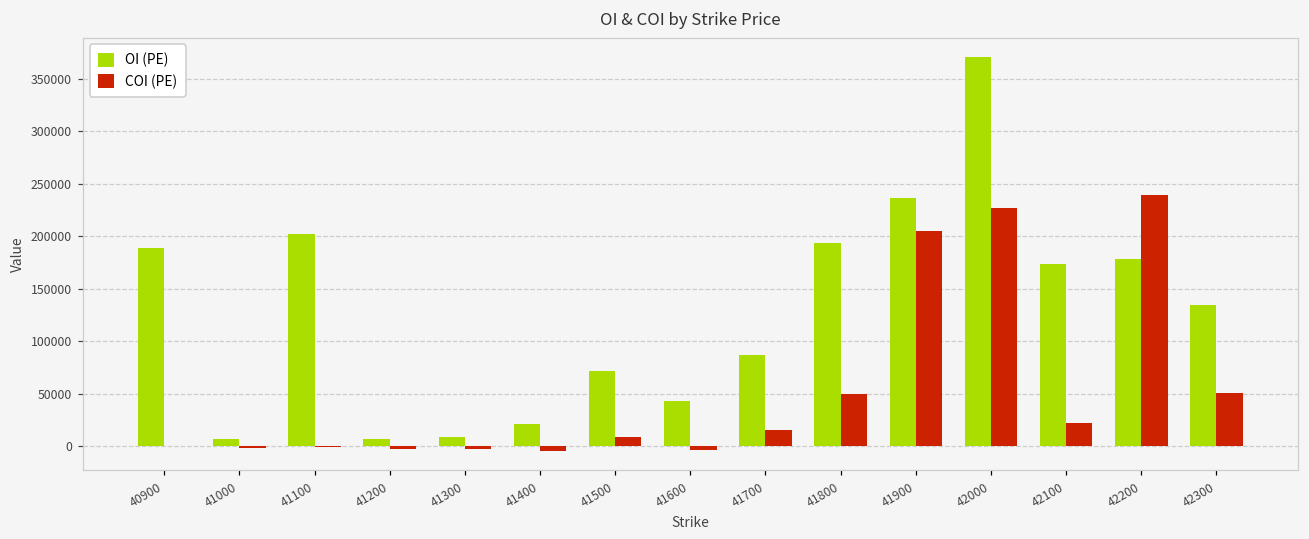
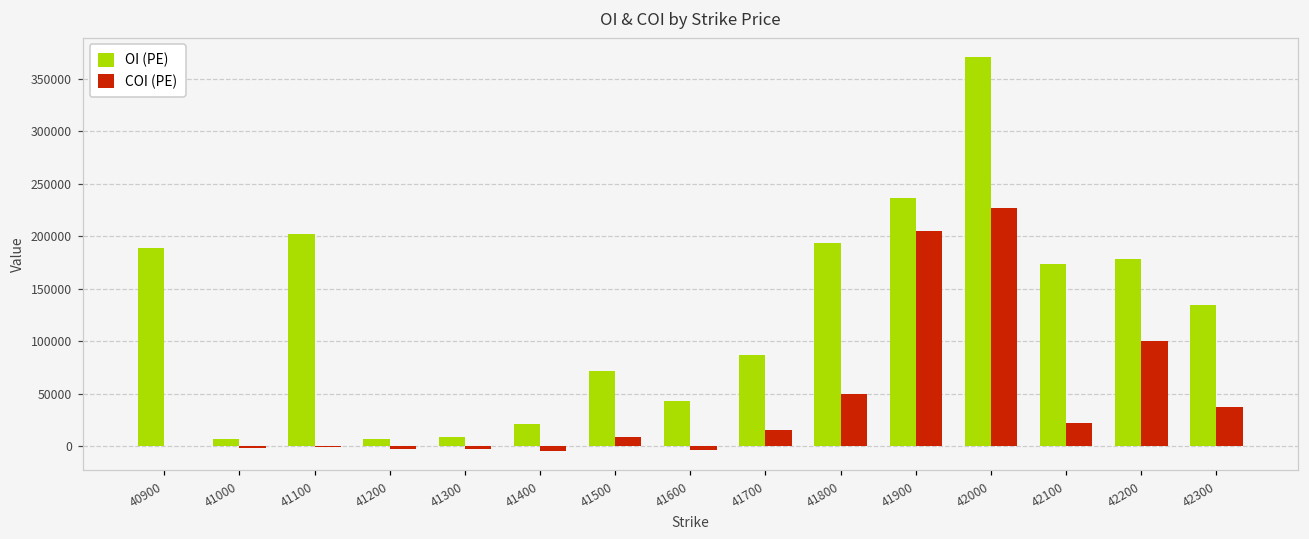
COI (PE), 42200: 240000 -> 100000
COI (PE), 42300: 50000 -> 40000
